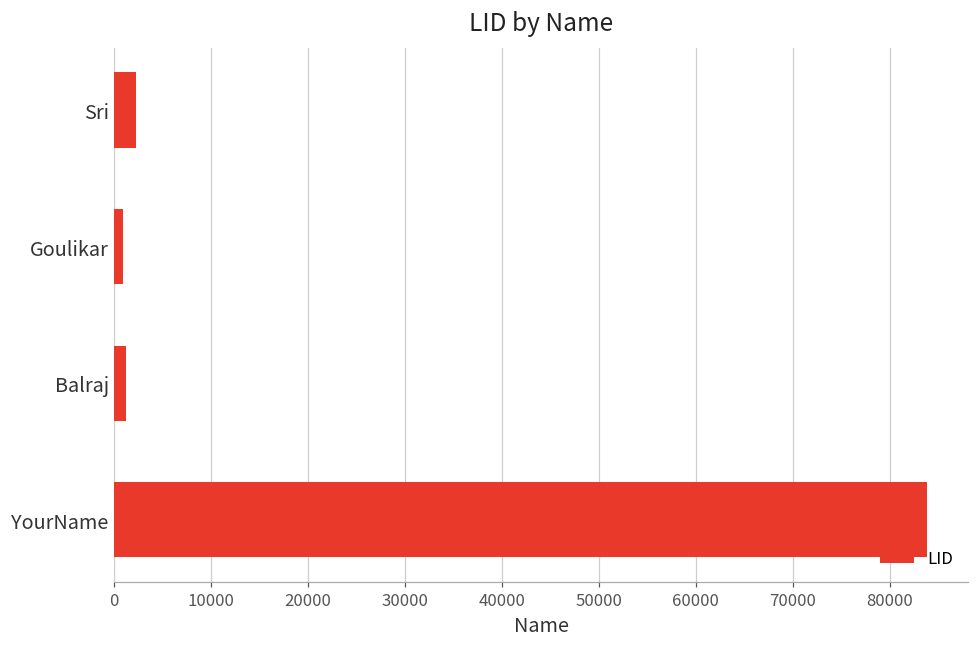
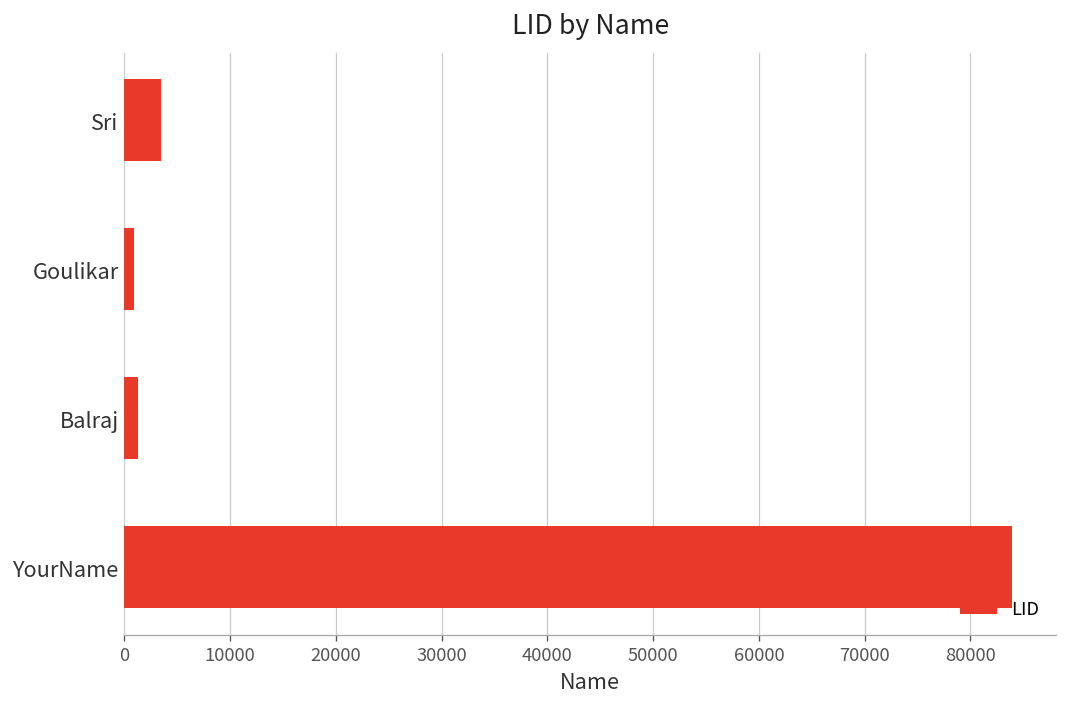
Sri: 2000 -> 3000
